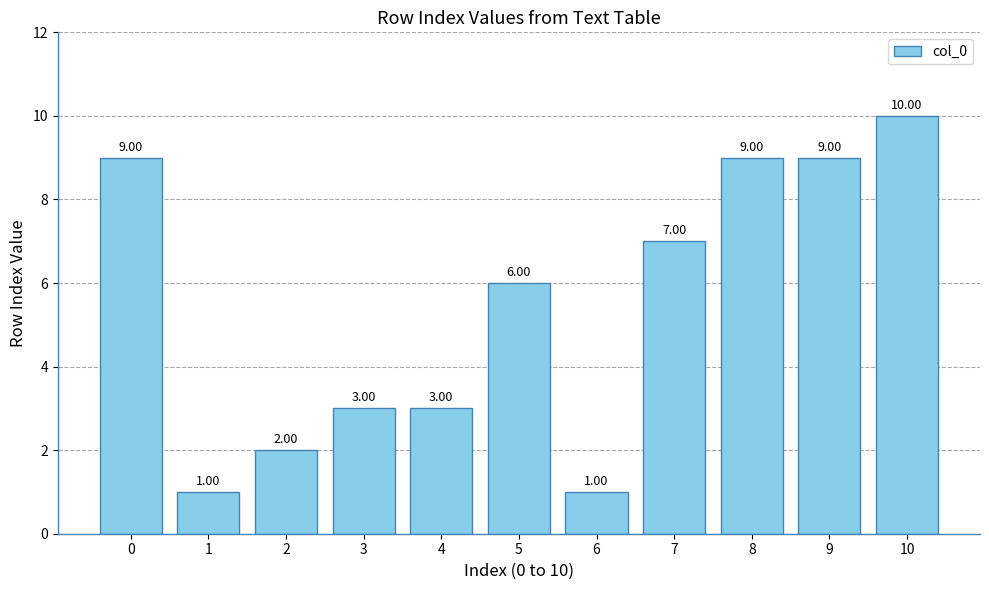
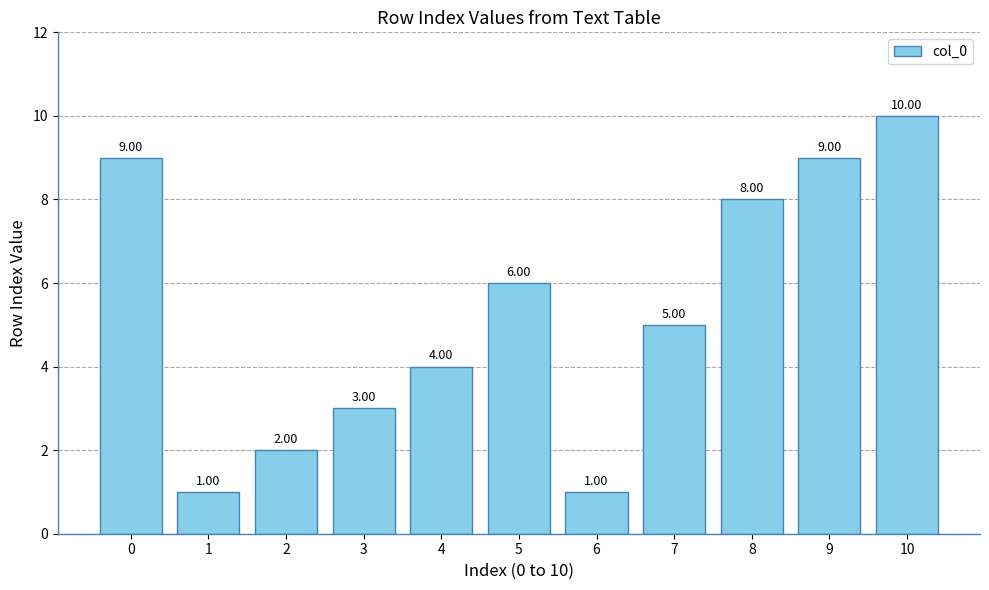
4: 3.00 -> 4.00
7: 7.00 -> 5.00
8: 9.00 -> 8.00
